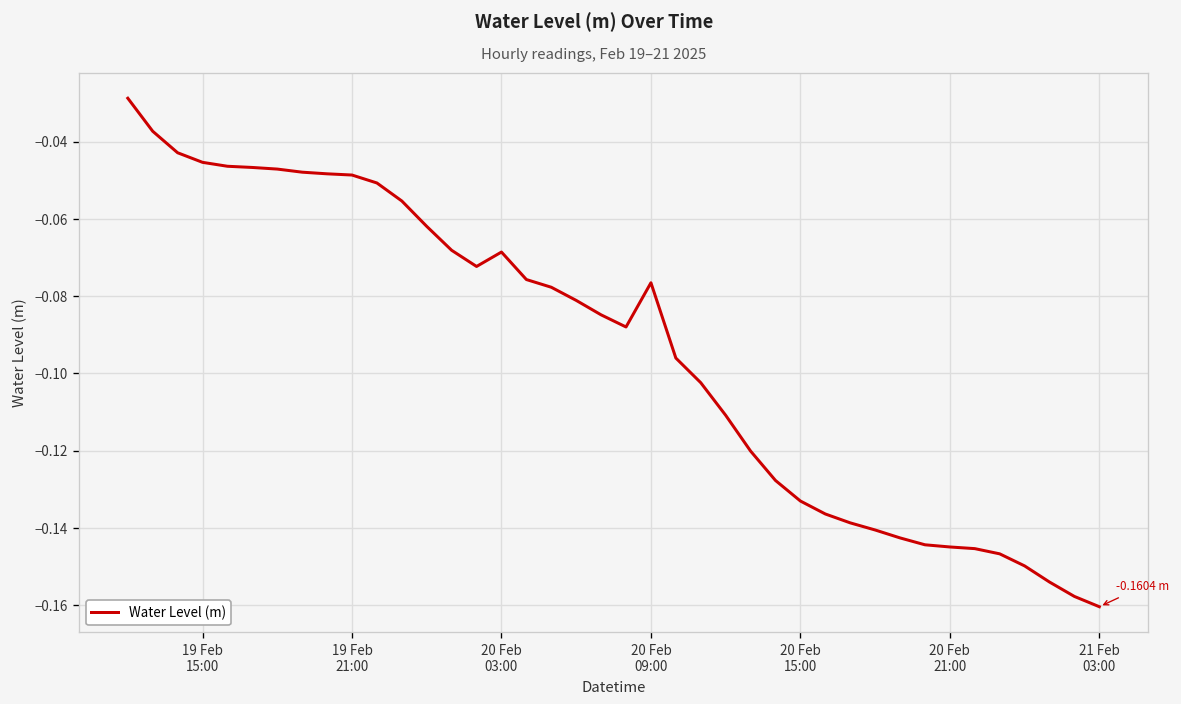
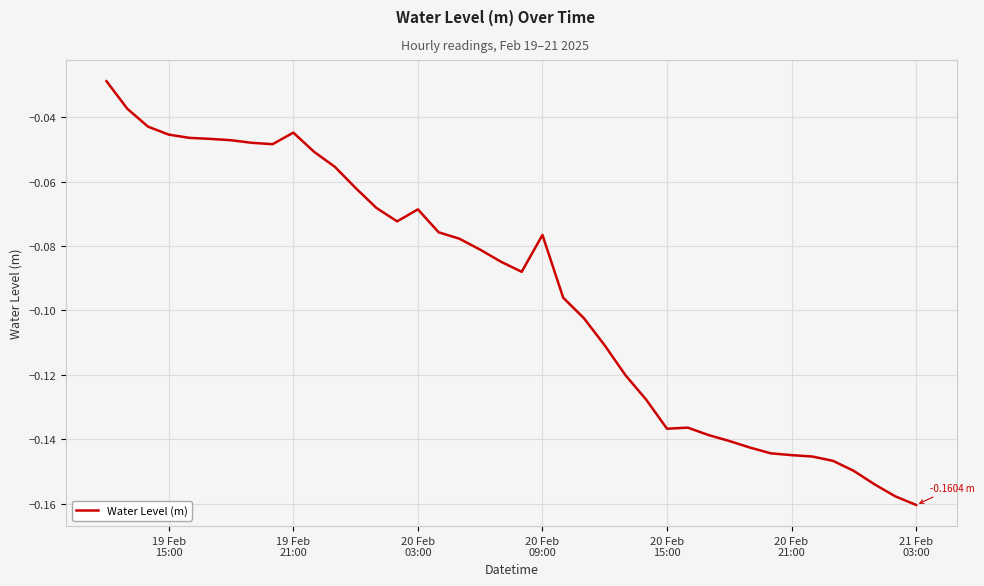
19 Feb 21:00: -0.049 -> -0.045
20 Feb 15:00: -0.133 -> -0.137
